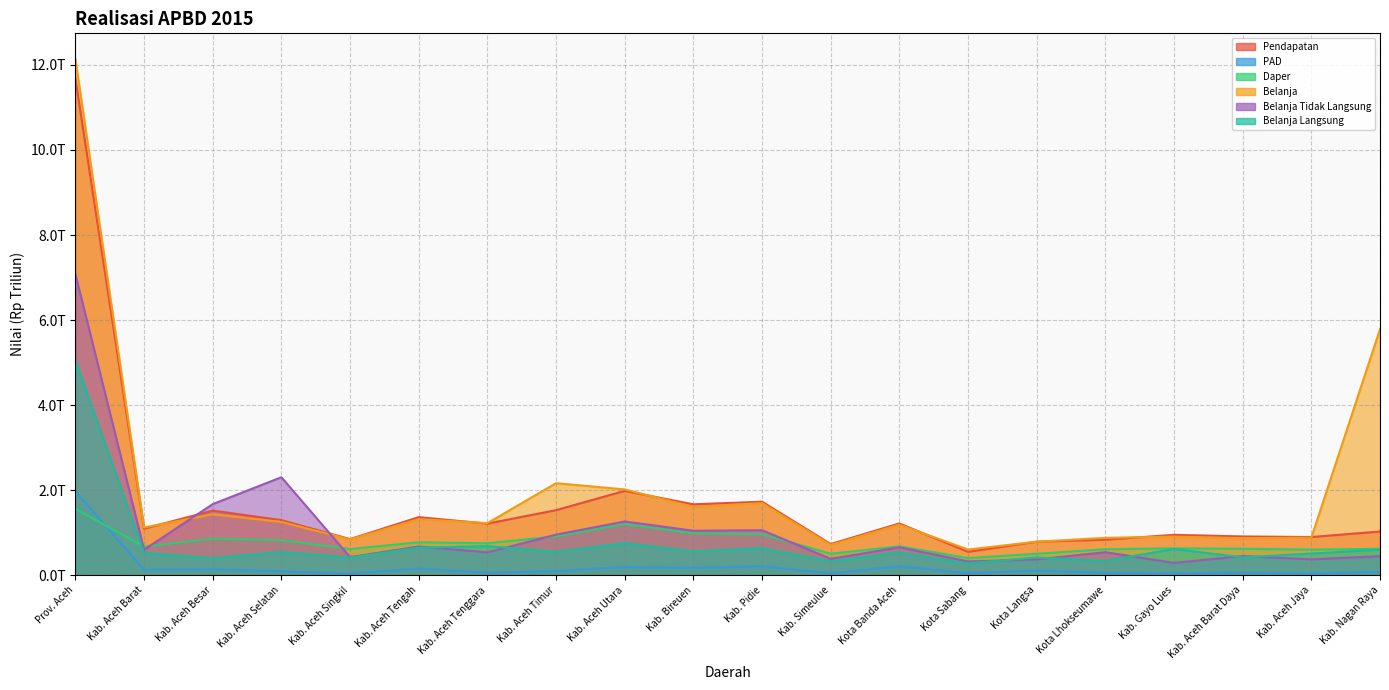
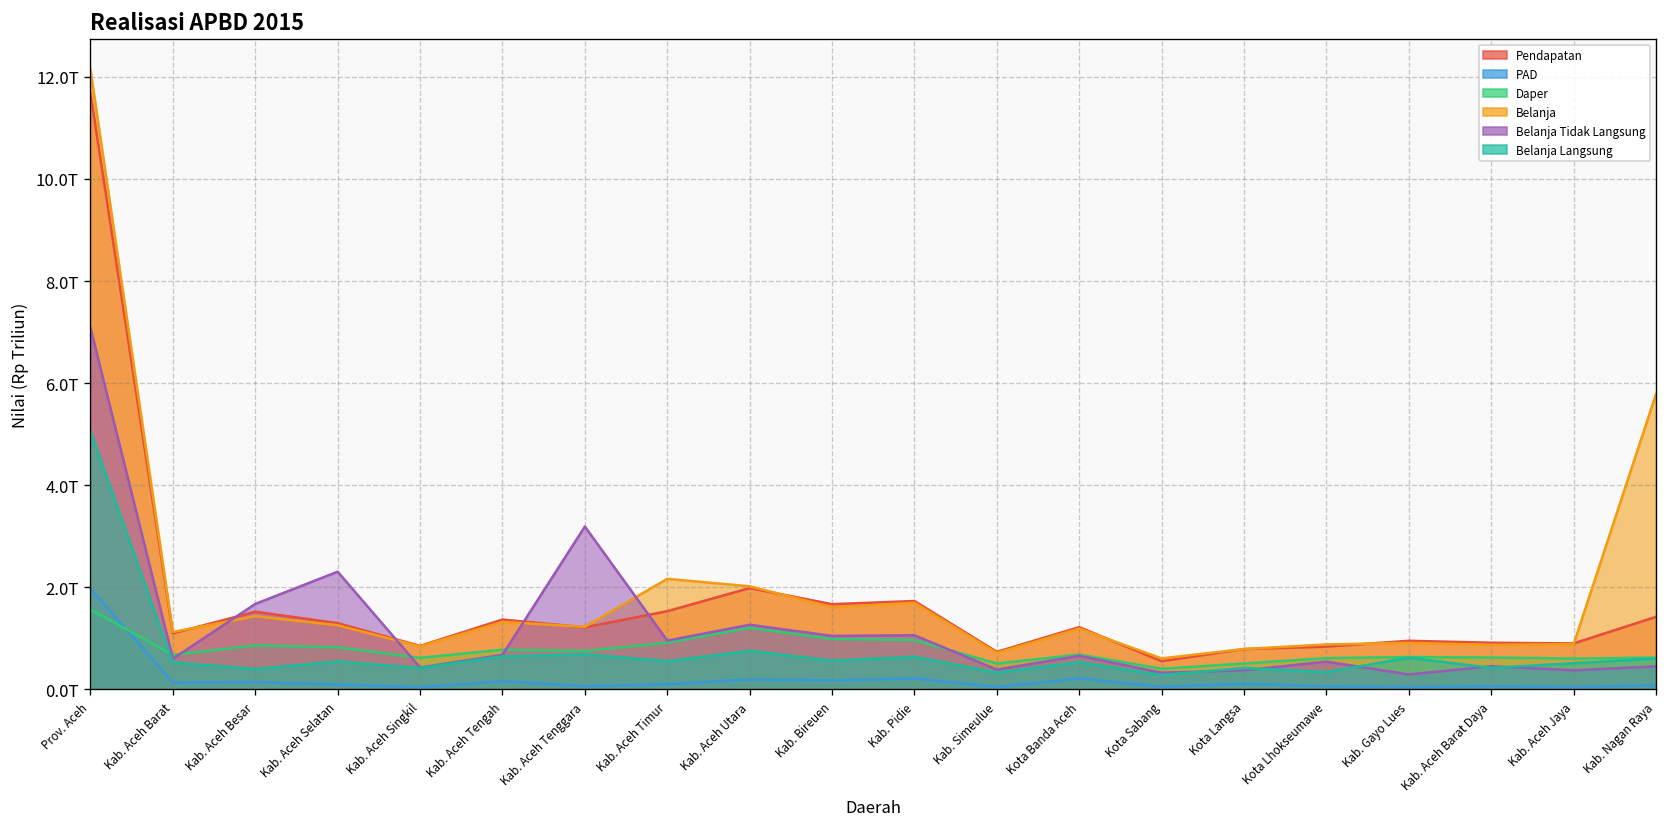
Belanja Tidak Langsung, Kab. Aceh Tenggara: 0.5T -> 3.2T
Pendapatan, Kab. Nagan Raya: 1.0T -> 1.4T
